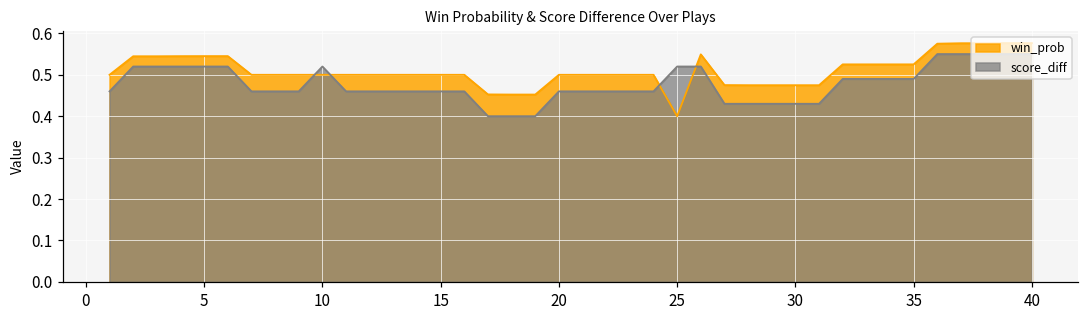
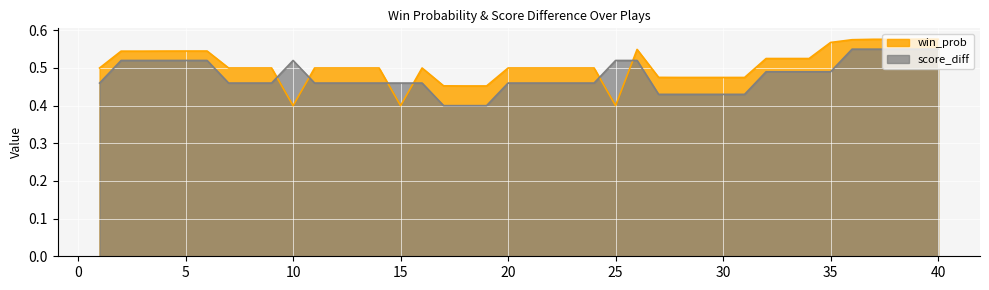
win_prob, 10: 0.5 -> 0.4
win_prob, 15: 0.5 -> 0.4
win_prob, 35: 0.53 -> 0.57
